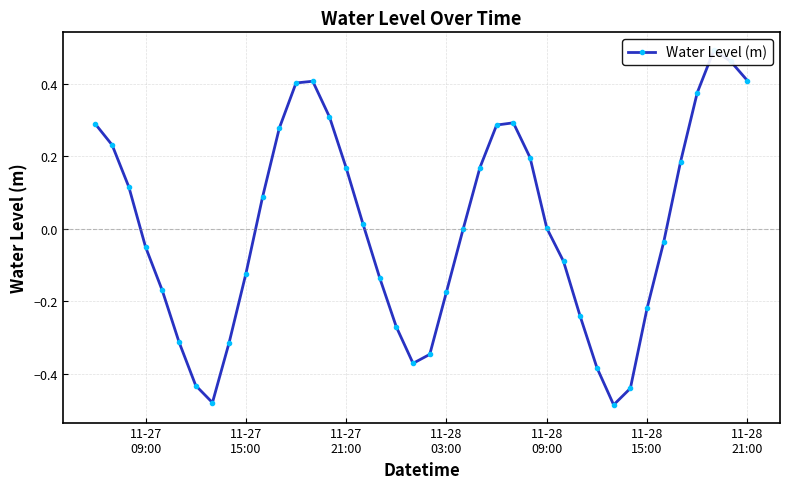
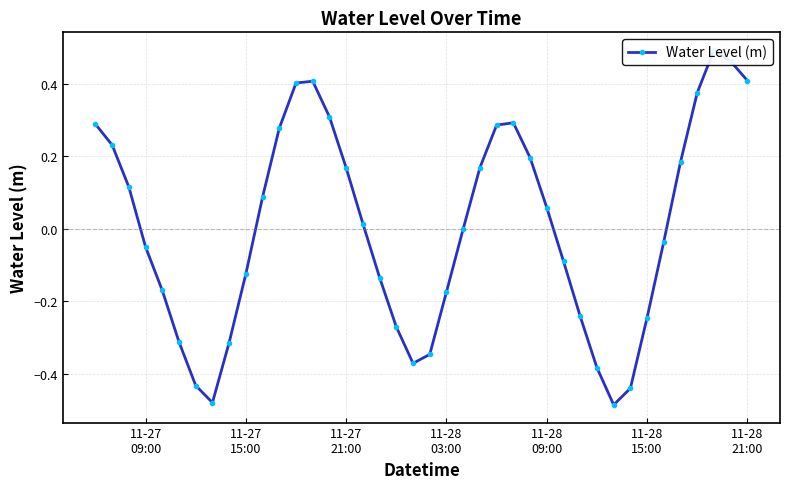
11-28 09:00: 0.00 -> 0.06
11-28 15:00: -0.22 -> -0.25
